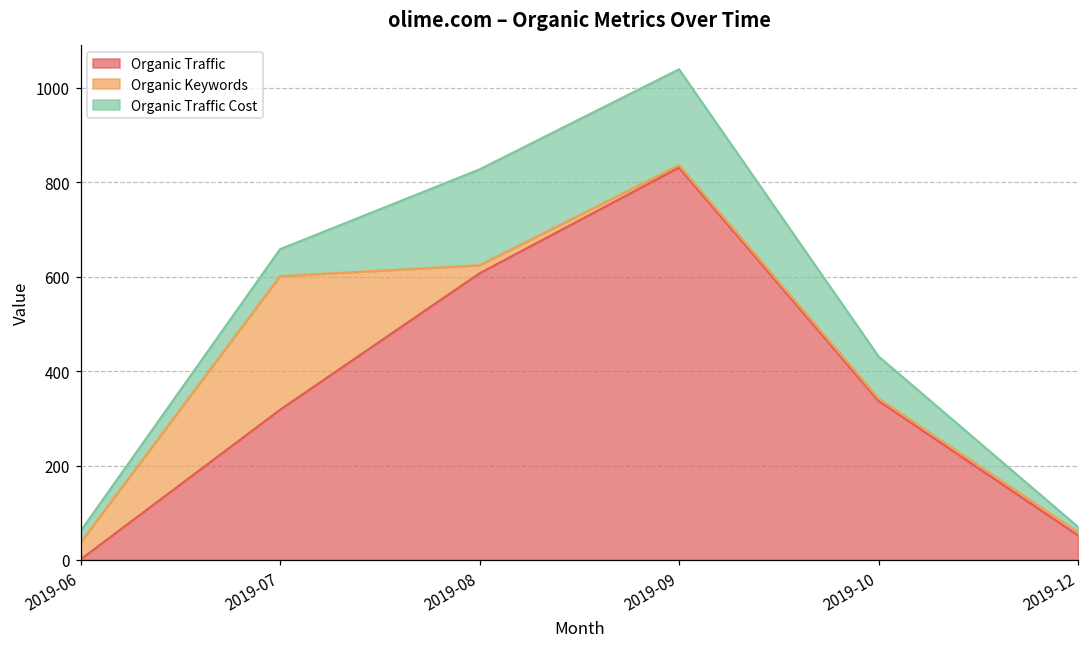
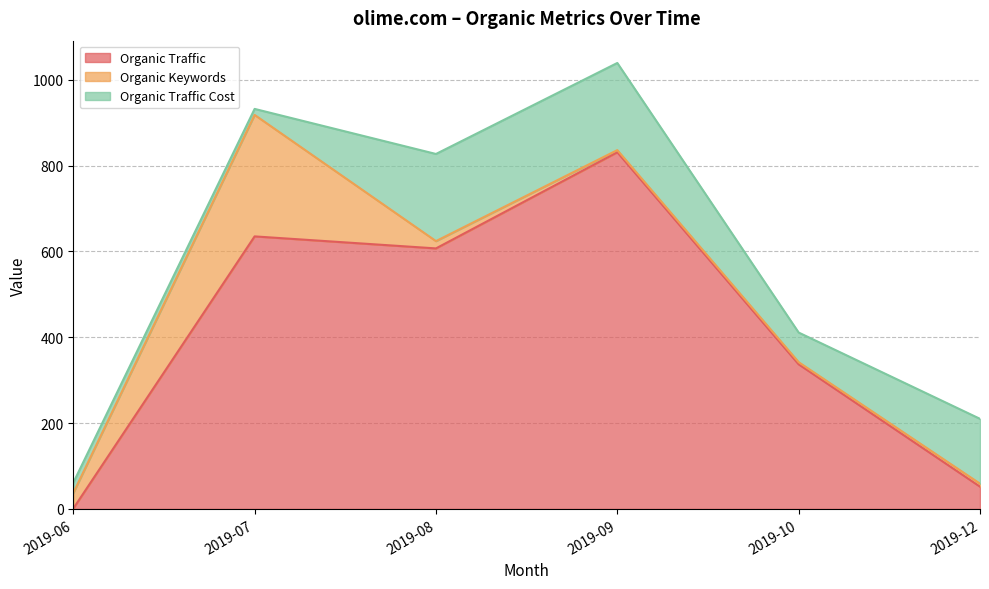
Organic Traffic, 2019-07: 320 -> 640
Organic Traffic Cost, 2019-07: 60 -> 10
Organic Traffic Cost, 2019-10: 90 -> 70
Organic Traffic Cost, 2019-12: 10 -> 150
